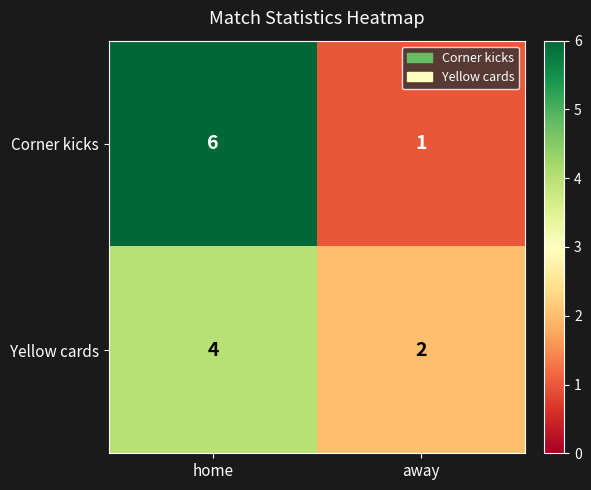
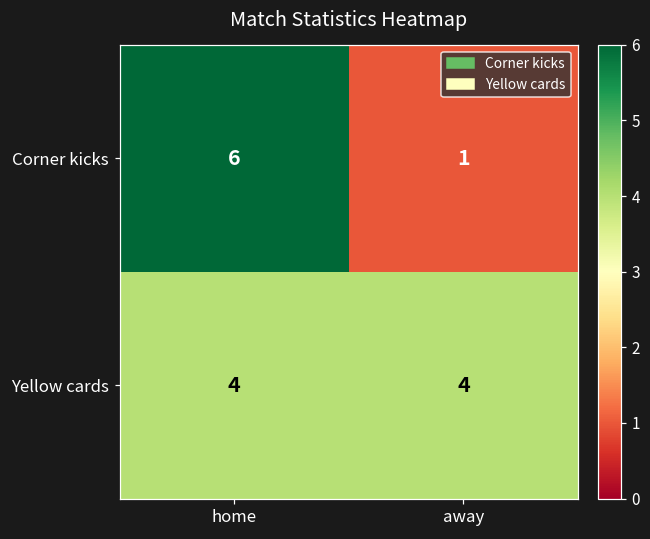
Yellow cards, away: 2 -> 4
